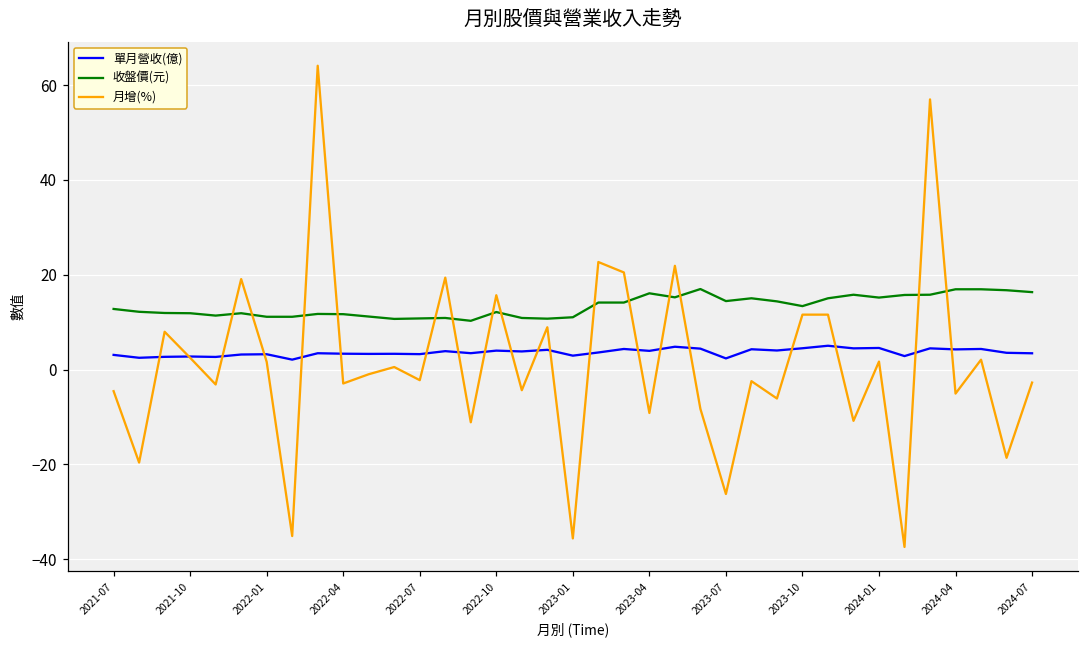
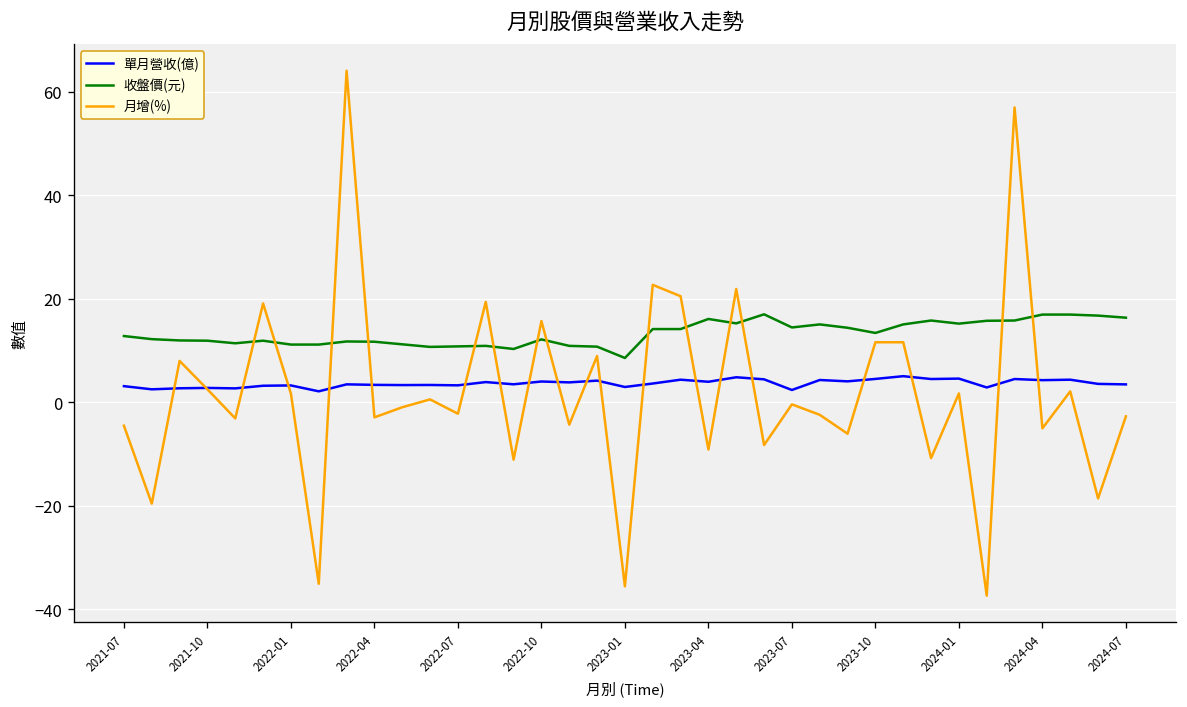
收盤價(元), 2023-01: 11 -> 9
月增(%), 2023-07: -26 -> 0
